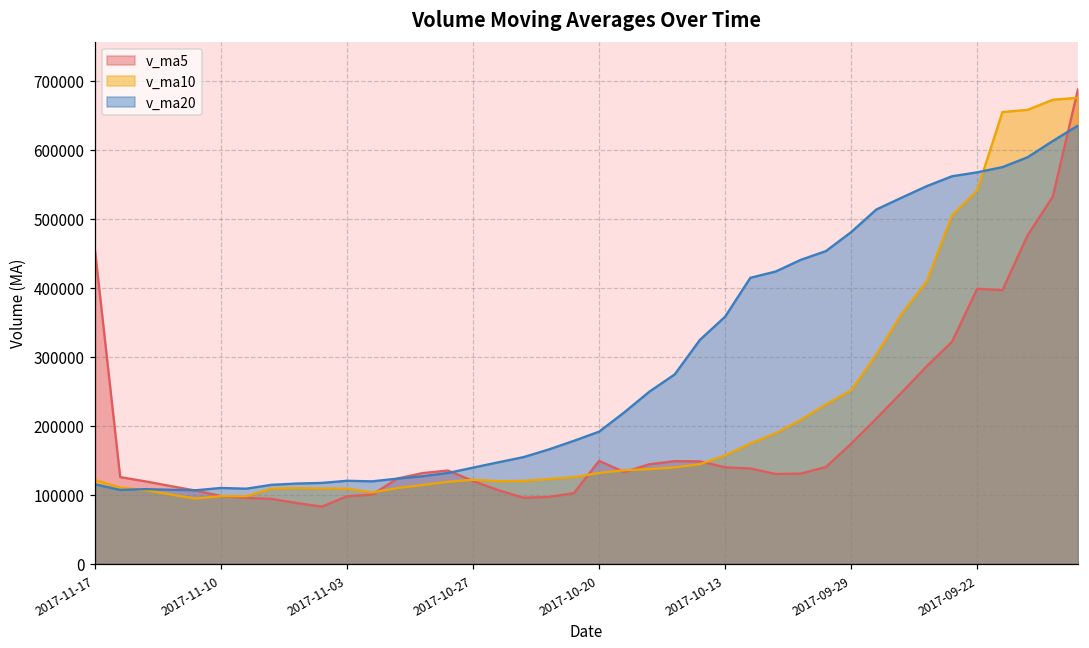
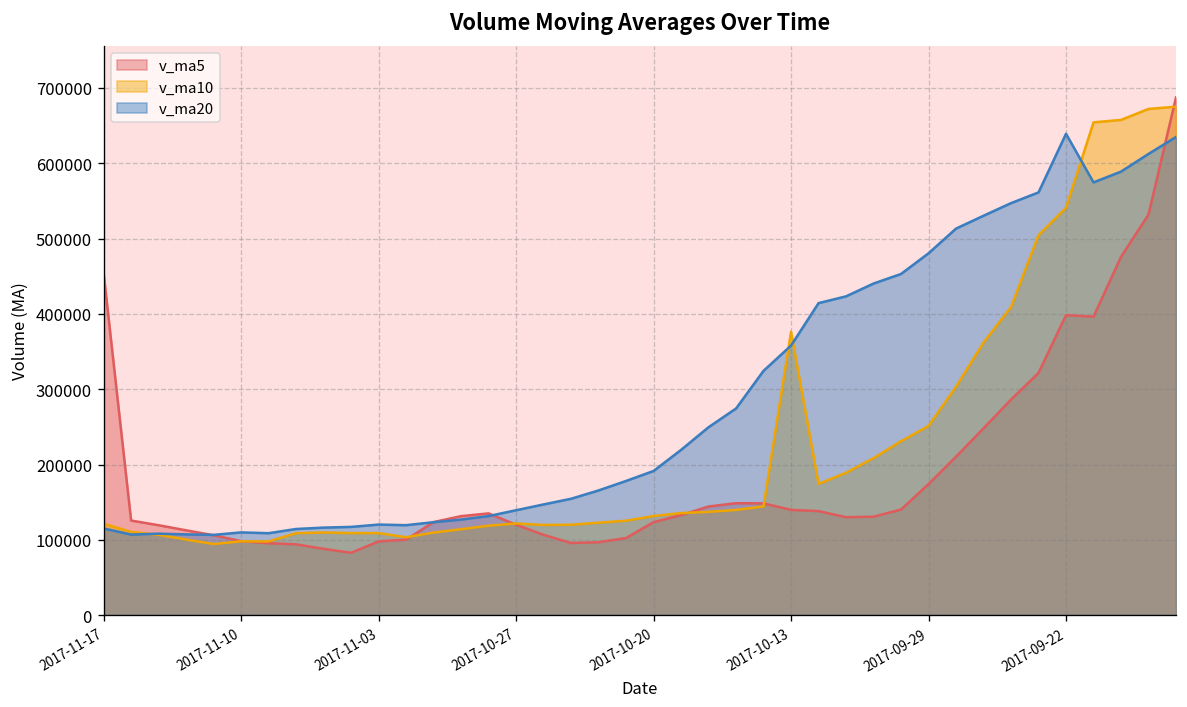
v_ma5, 2017-10-20: 150000 -> 120000
v_ma10, 2017-10-13: 160000 -> 380000
v_ma20, 2017-09-22: 570000 -> 640000
